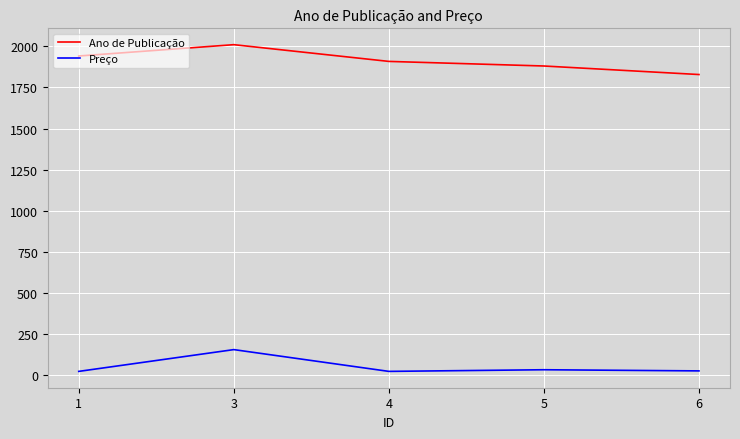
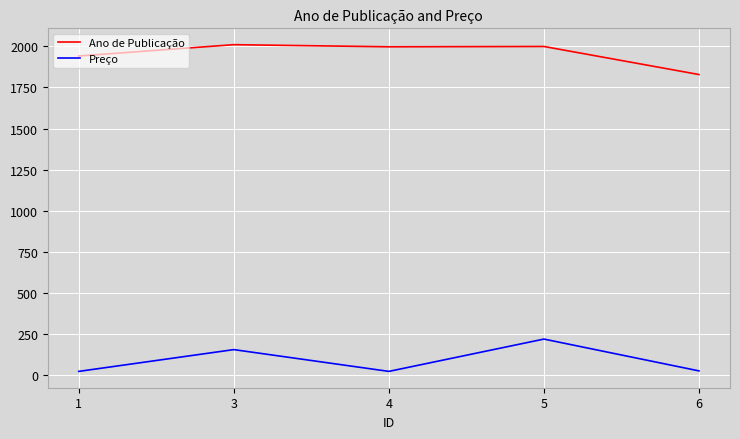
Ano de Publicação, 4: 1910 -> 2000
Ano de Publicação, 5: 1880 -> 2000
Preço, 5: 30 -> 220
